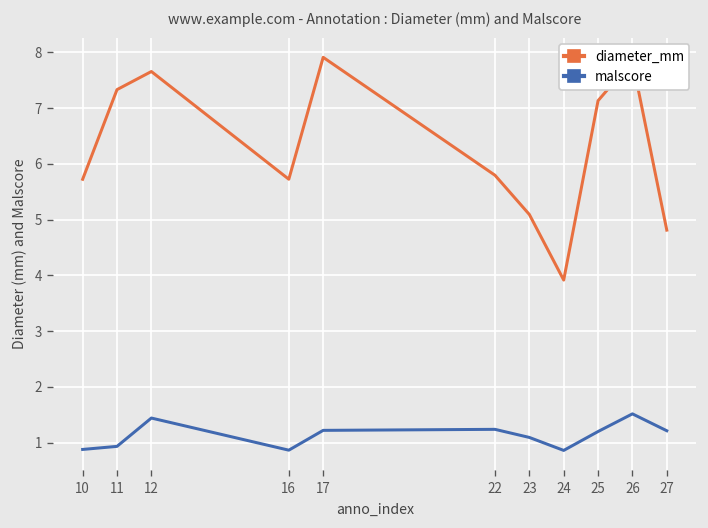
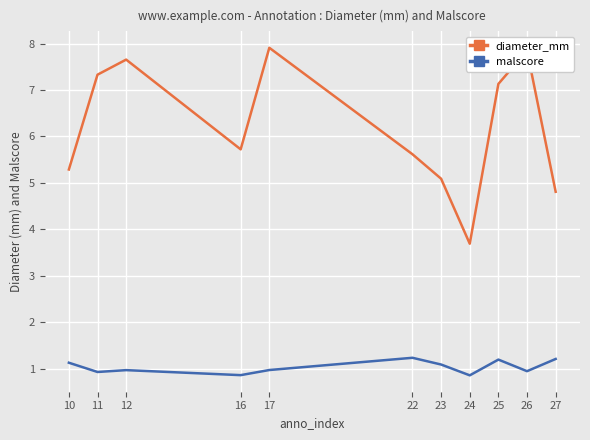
diameter_mm, 10: 5.7 -> 5.3
malscore, 10: 0.9 -> 1.1
malscore, 12: 1.4 -> 1.0
malscore, 17: 1.2 -> 1.0
diameter_mm, 22: 5.8 -> 5.6
diameter_mm, 24: 3.9 -> 3.7
malscore, 26: 1.5 -> 0.9
